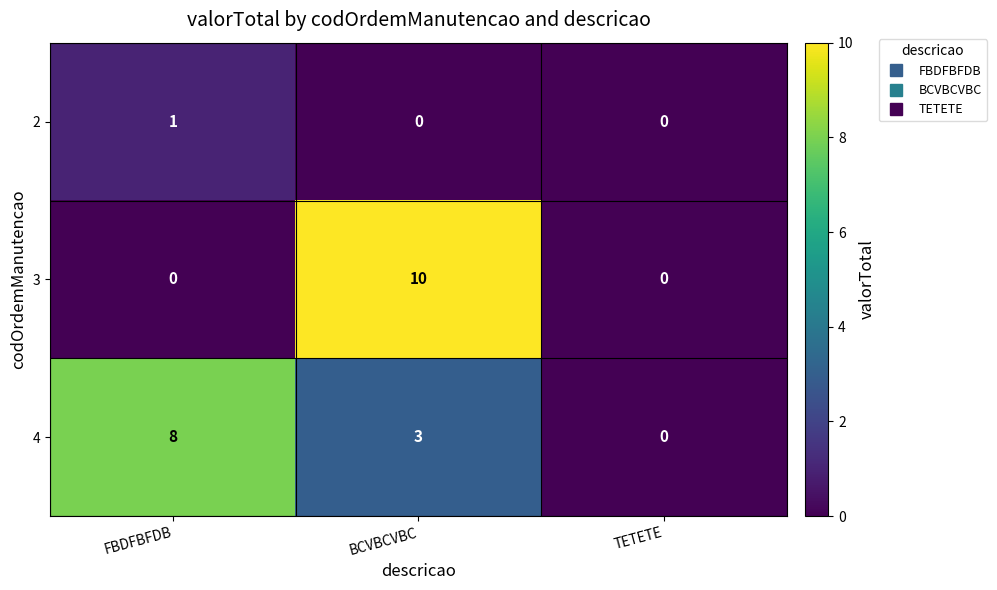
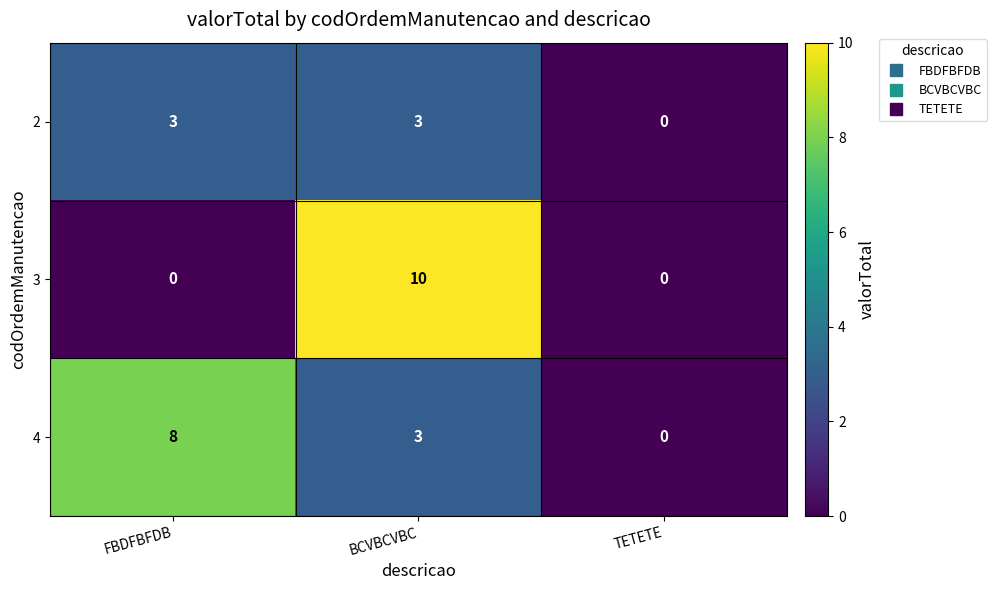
2, FBDFBFDB: 1 -> 3
2, BCVBCVBC: 0 -> 3
